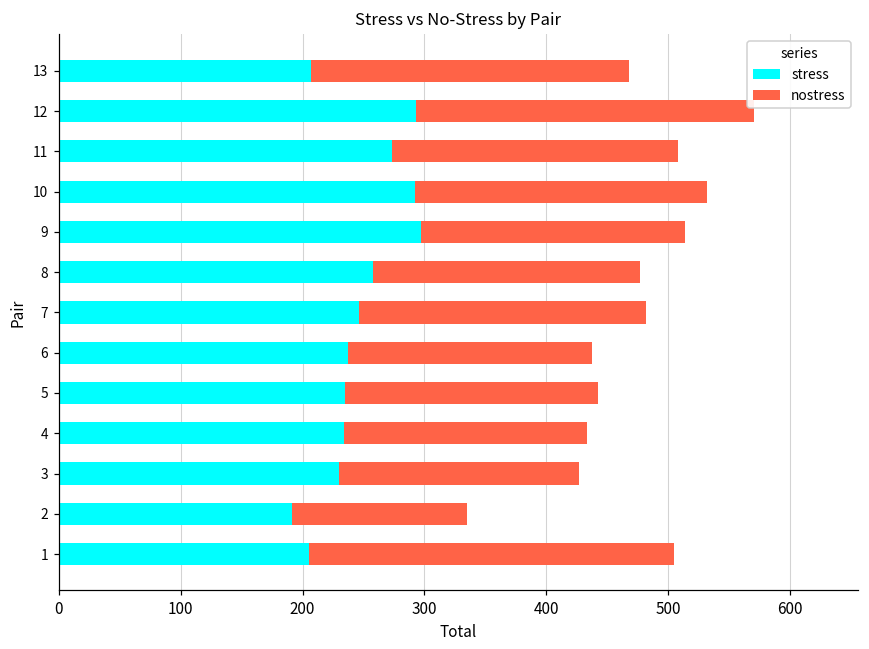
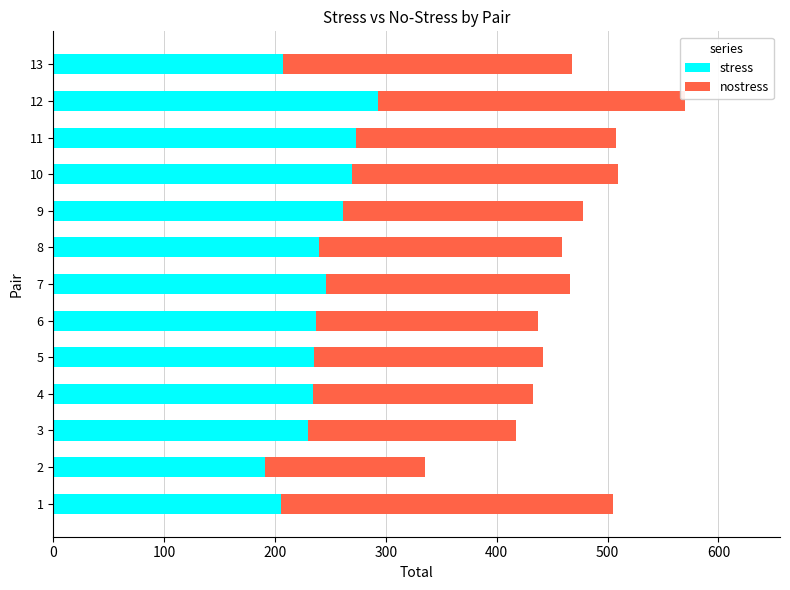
stress, 10: 292 -> 269
stress, 9: 297 -> 261
stress, 8: 258 -> 240
nostress, 7: 236 -> 220
nostress, 3: 197 -> 187
